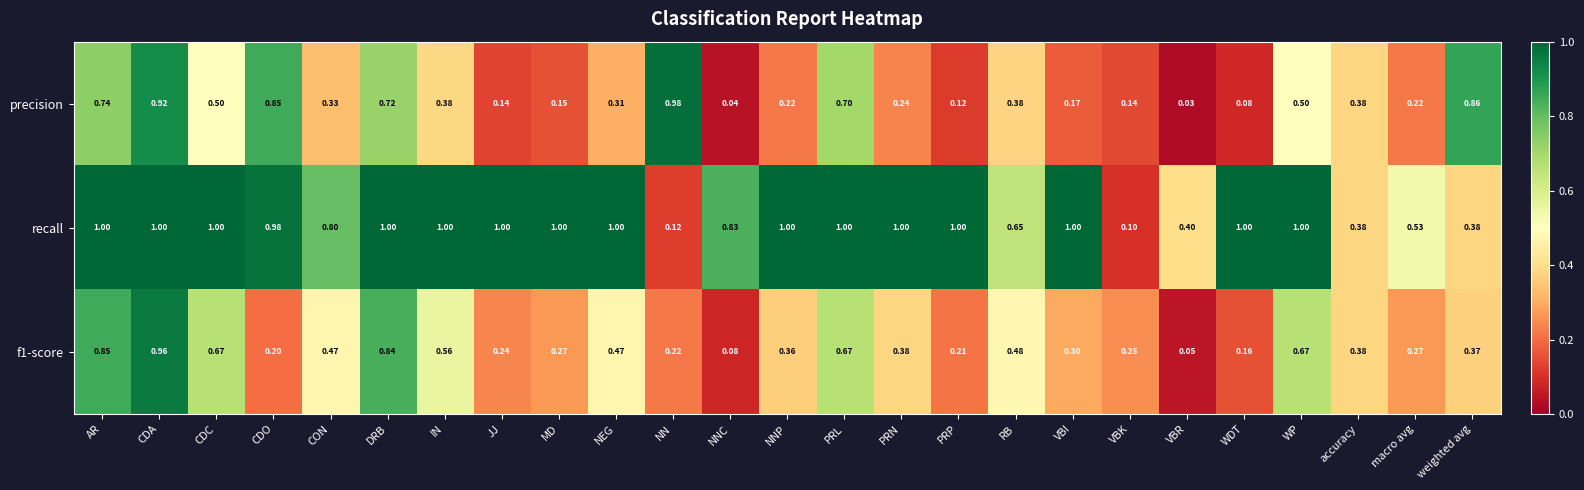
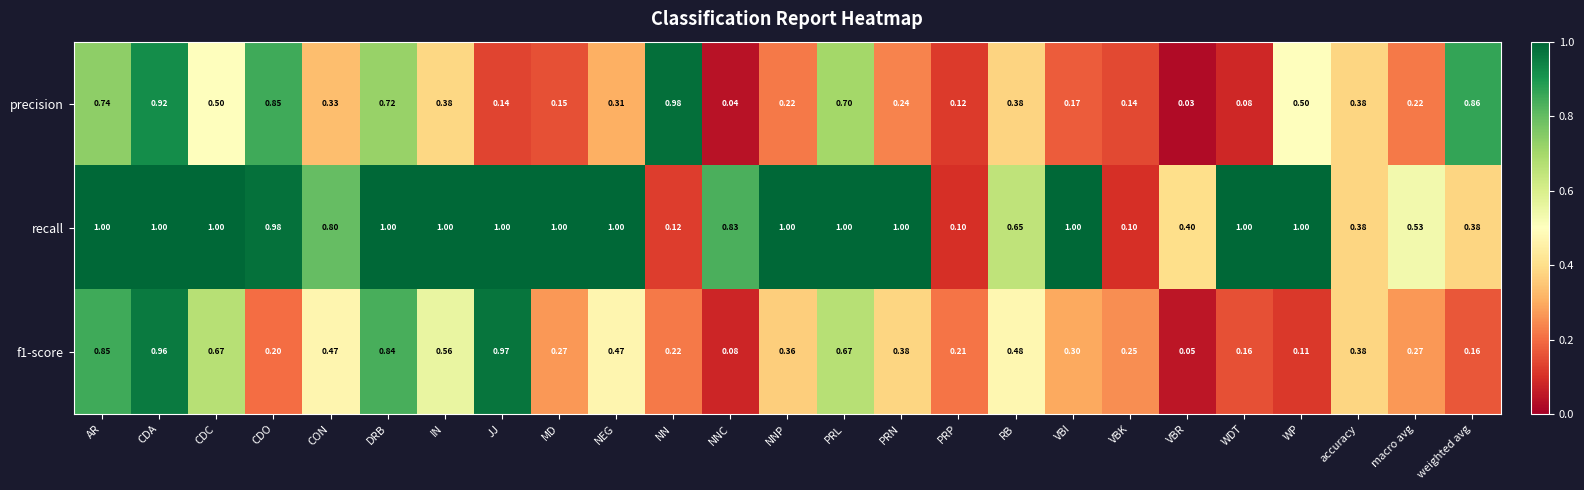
recall, PRP: 1.00 -> 0.10
f1-score, JJ: 0.24 -> 0.97
f1-score, WP: 0.67 -> 0.11
f1-score, weighted avg: 0.37 -> 0.16
